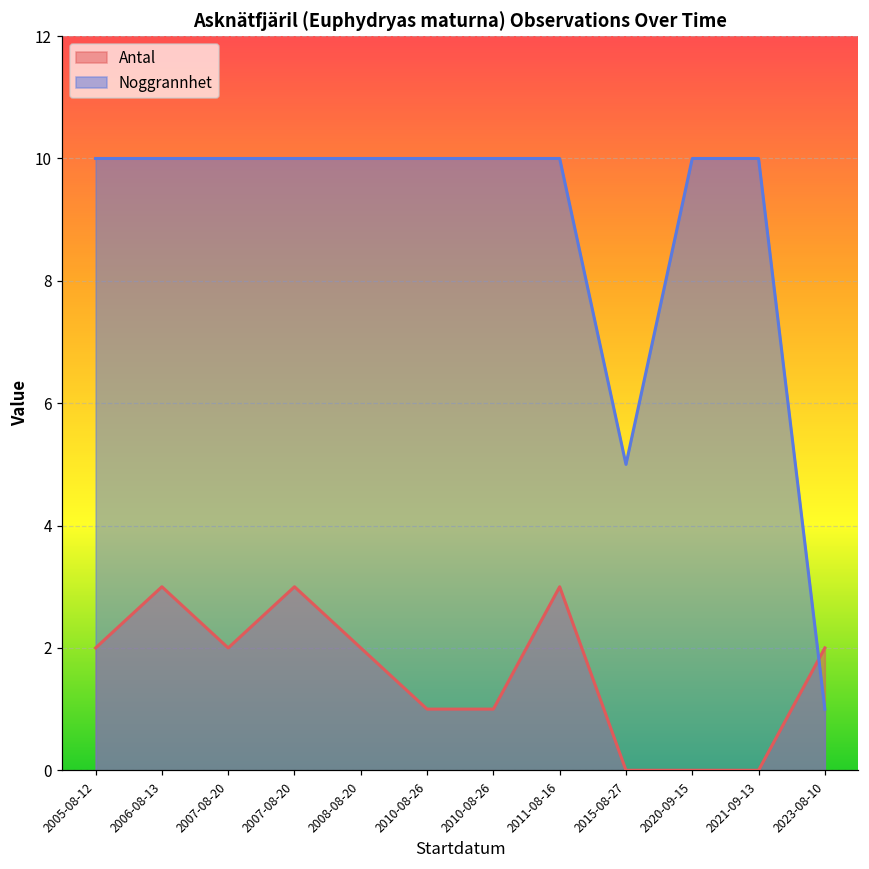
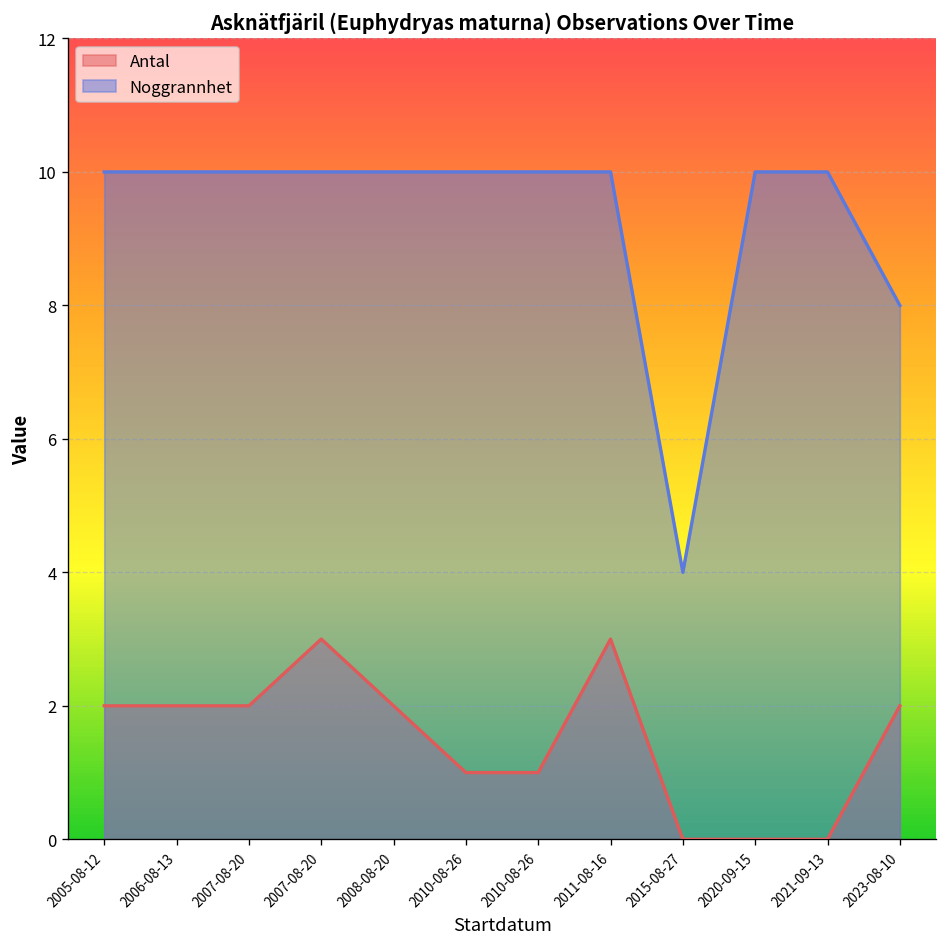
Antal, 2006-08-13: 3 -> 2
Noggrannhet, 2015-08-27: 5 -> 4
Noggrannhet, 2023-08-10: 1 -> 8
